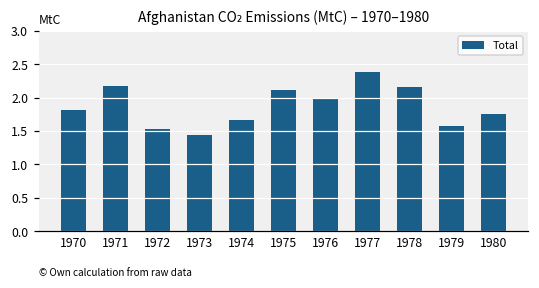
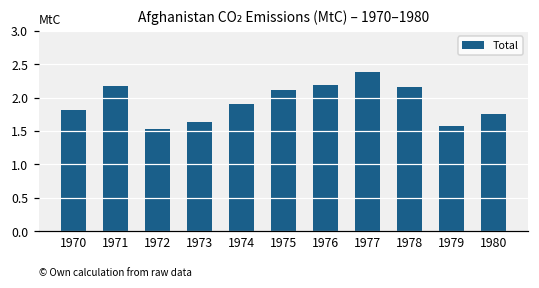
1973: 1.4 -> 1.6
1974: 1.7 -> 1.9
1976: 2.0 -> 2.2
